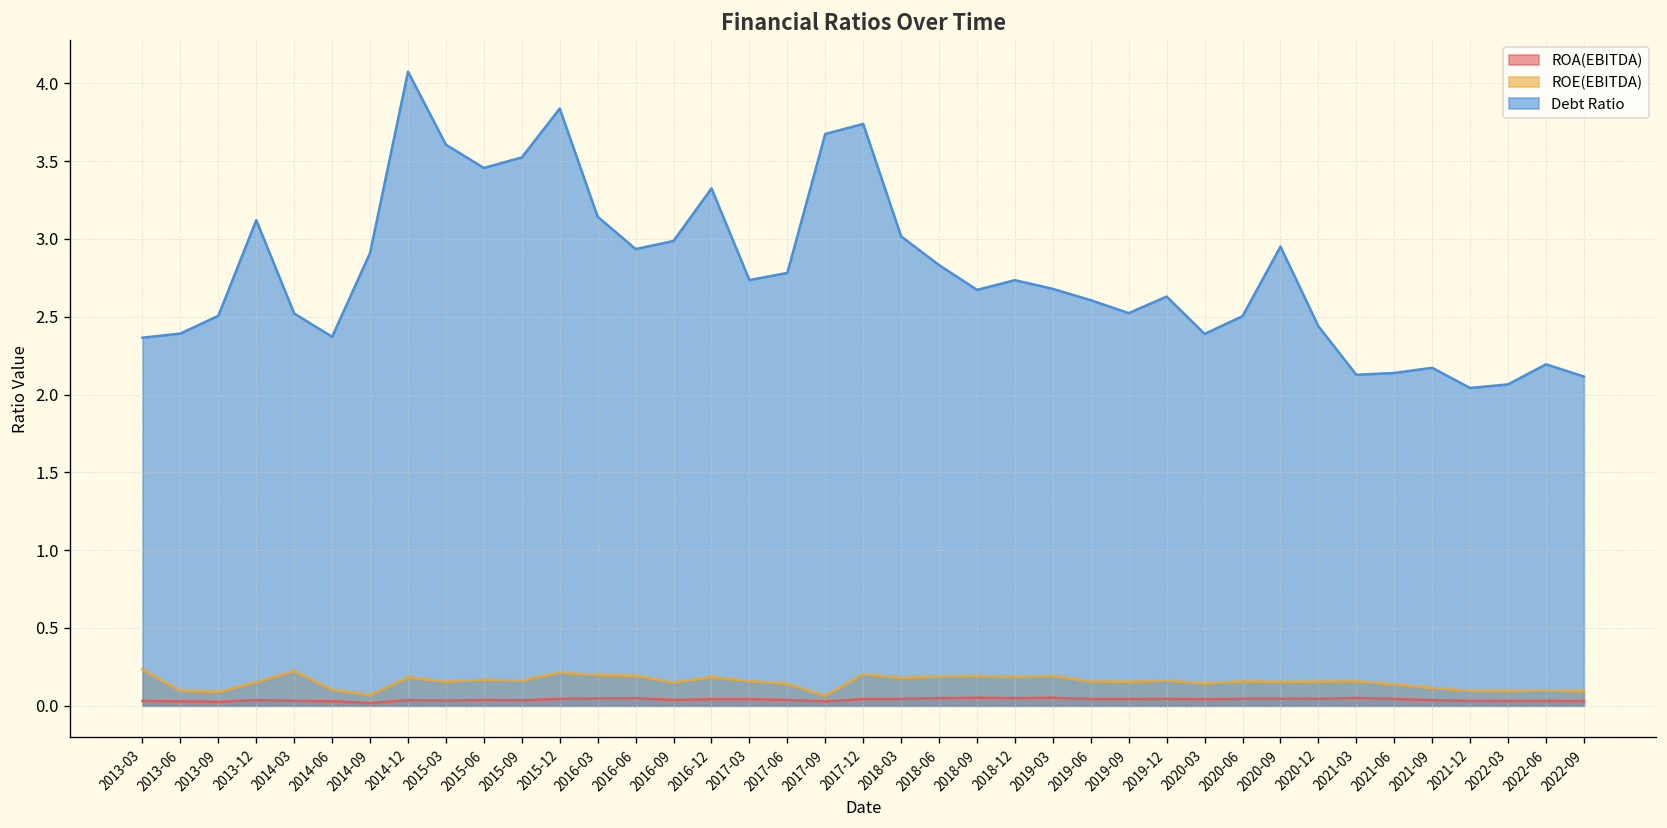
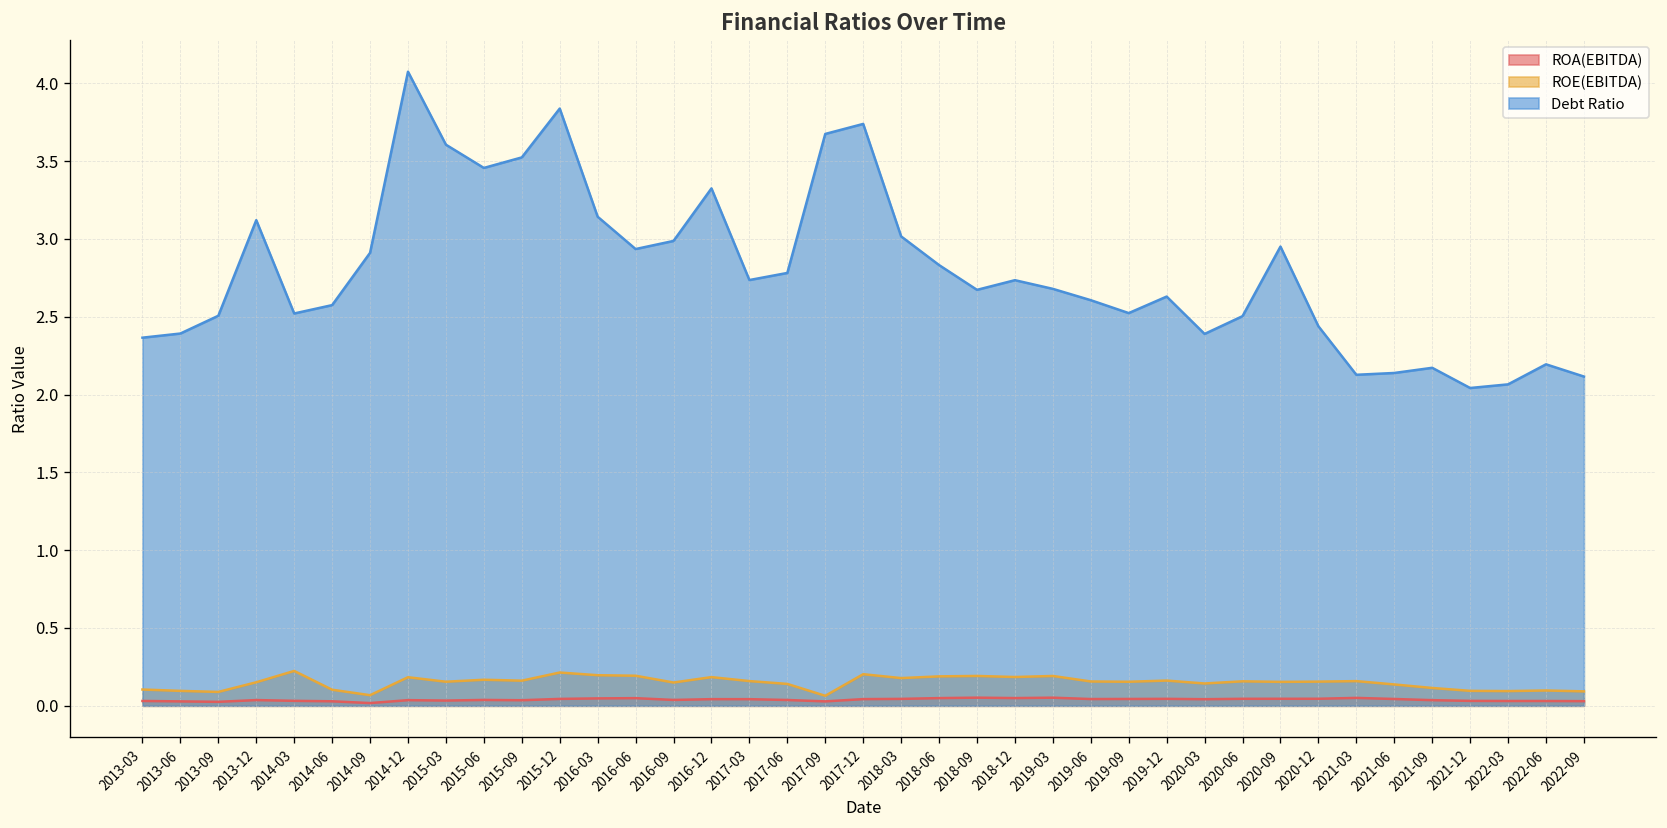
ROE(EBITDA), 2013-03: 0.23 -> 0.10
Debt Ratio, 2014-06: 2.37 -> 2.57
